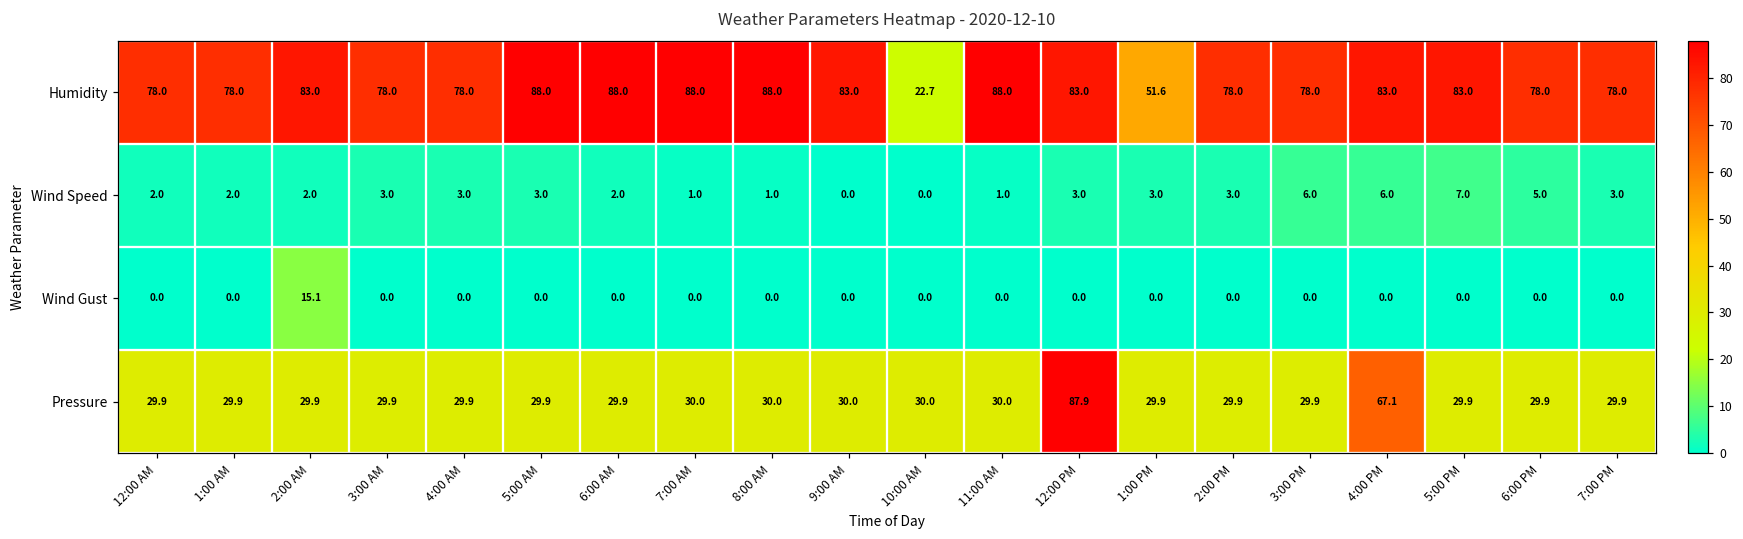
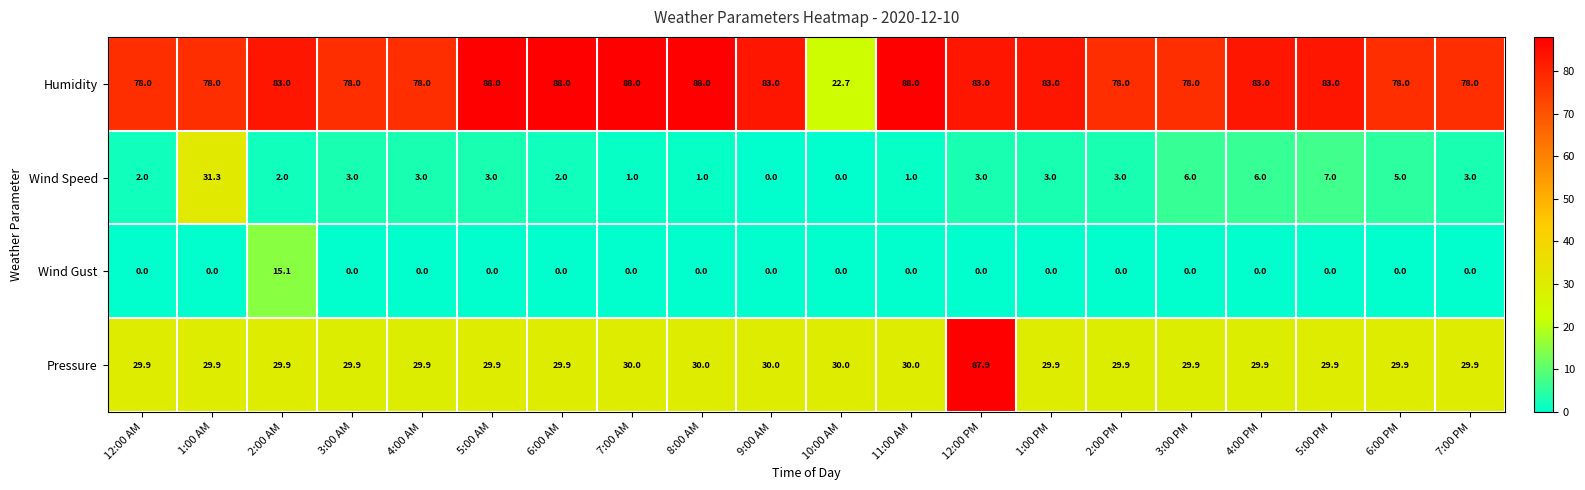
Humidity, 1:00 PM: 51.6 -> 83.0
Wind Speed, 1:00 AM: 2.0 -> 31.3
Pressure, 4:00 PM: 67.1 -> 29.9
